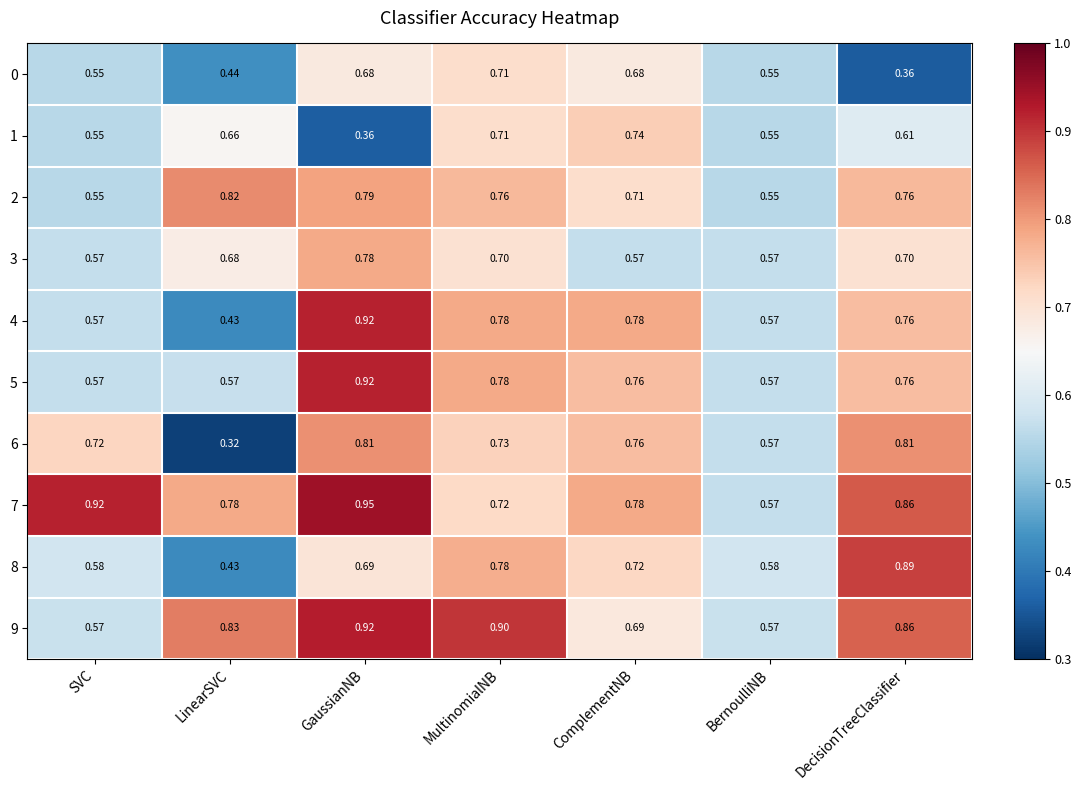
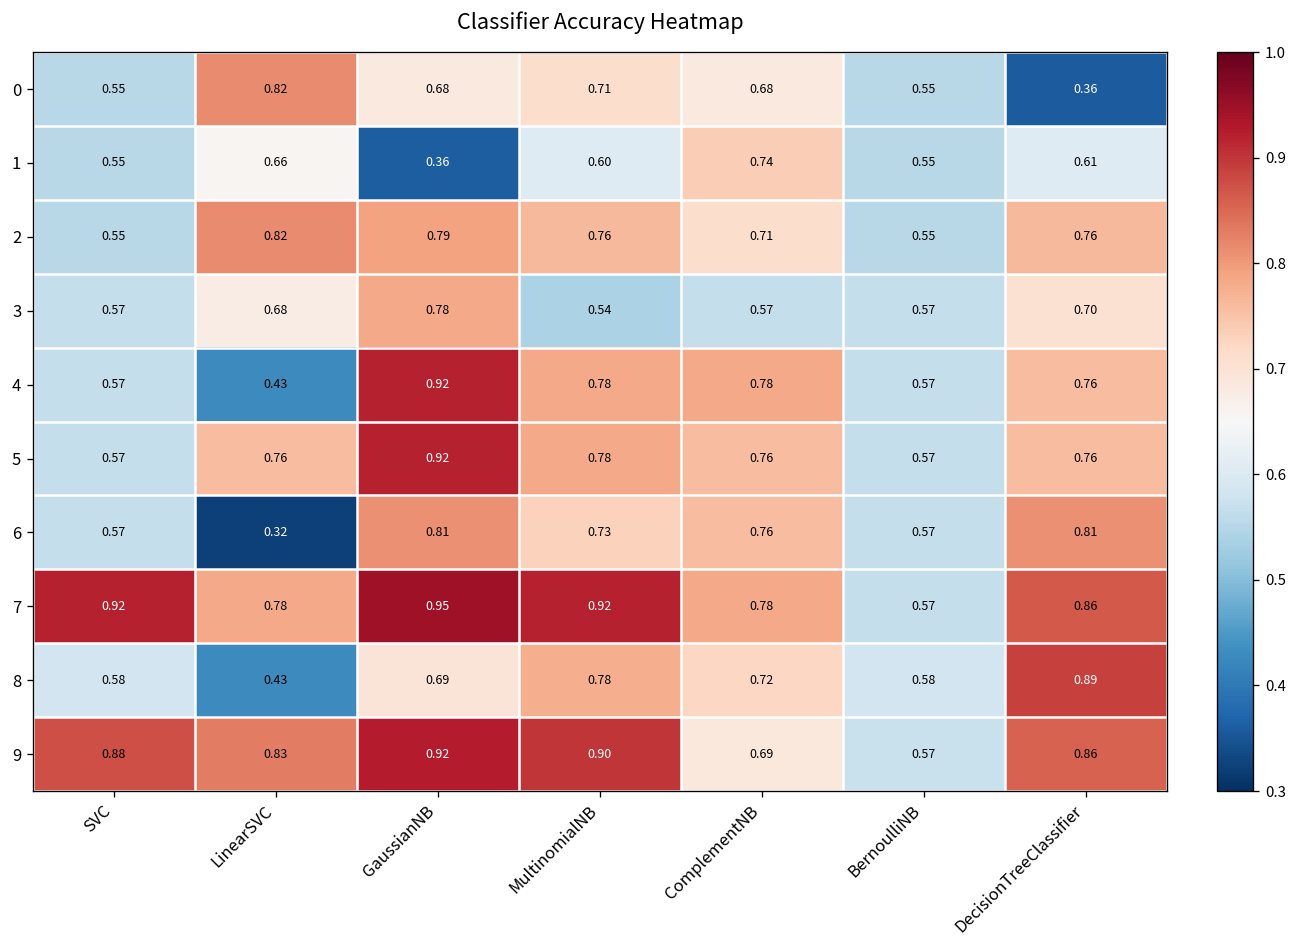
0, LinearSVC: 0.44 -> 0.82
1, MultinomialNB: 0.71 -> 0.60
3, MultinomialNB: 0.70 -> 0.54
5, LinearSVC: 0.57 -> 0.76
6, SVC: 0.72 -> 0.57
7, MultinomialNB: 0.72 -> 0.92
9, SVC: 0.57 -> 0.88
